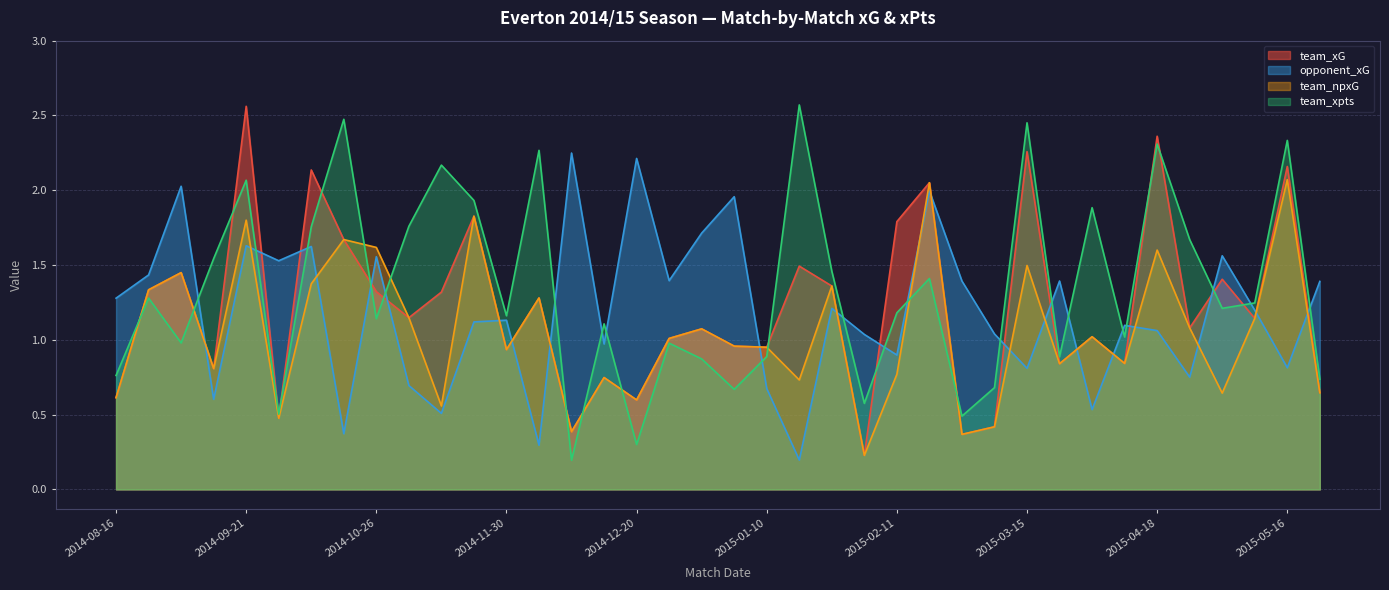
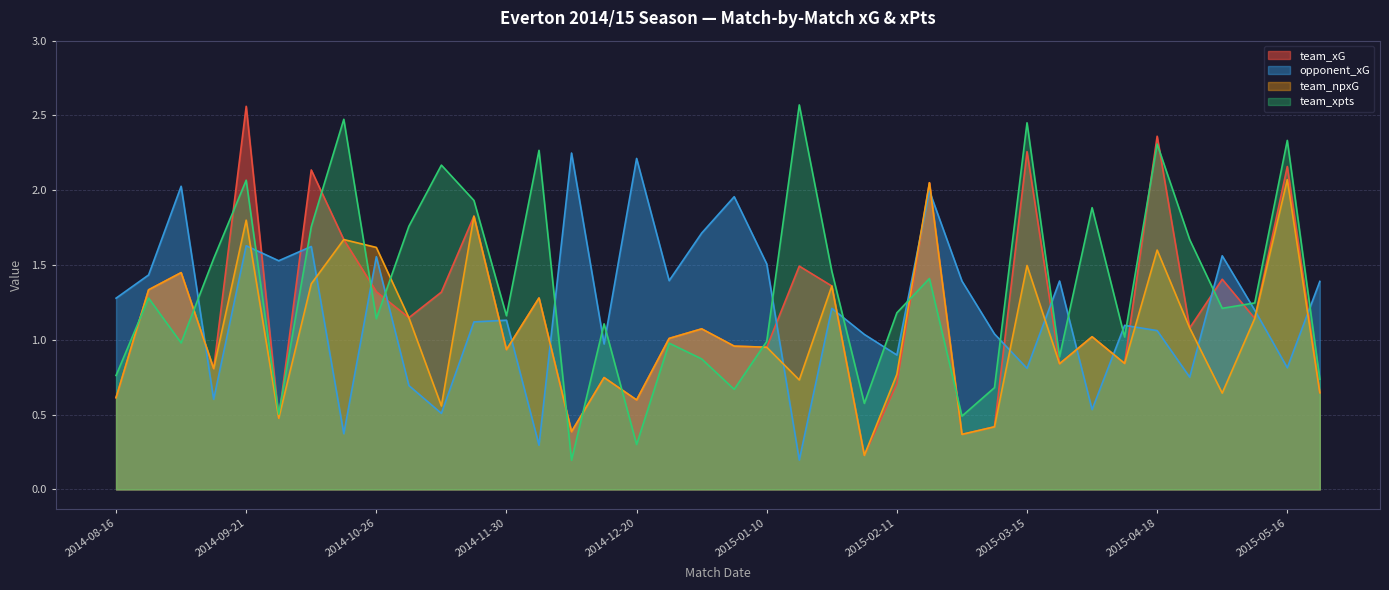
opponent_xG, 2015-01-10: 0.67 -> 1.51
team_xpts, 2015-01-10: 0.89 -> 0.99
team_xG, 2015-02-11: 1.79 -> 0.71
